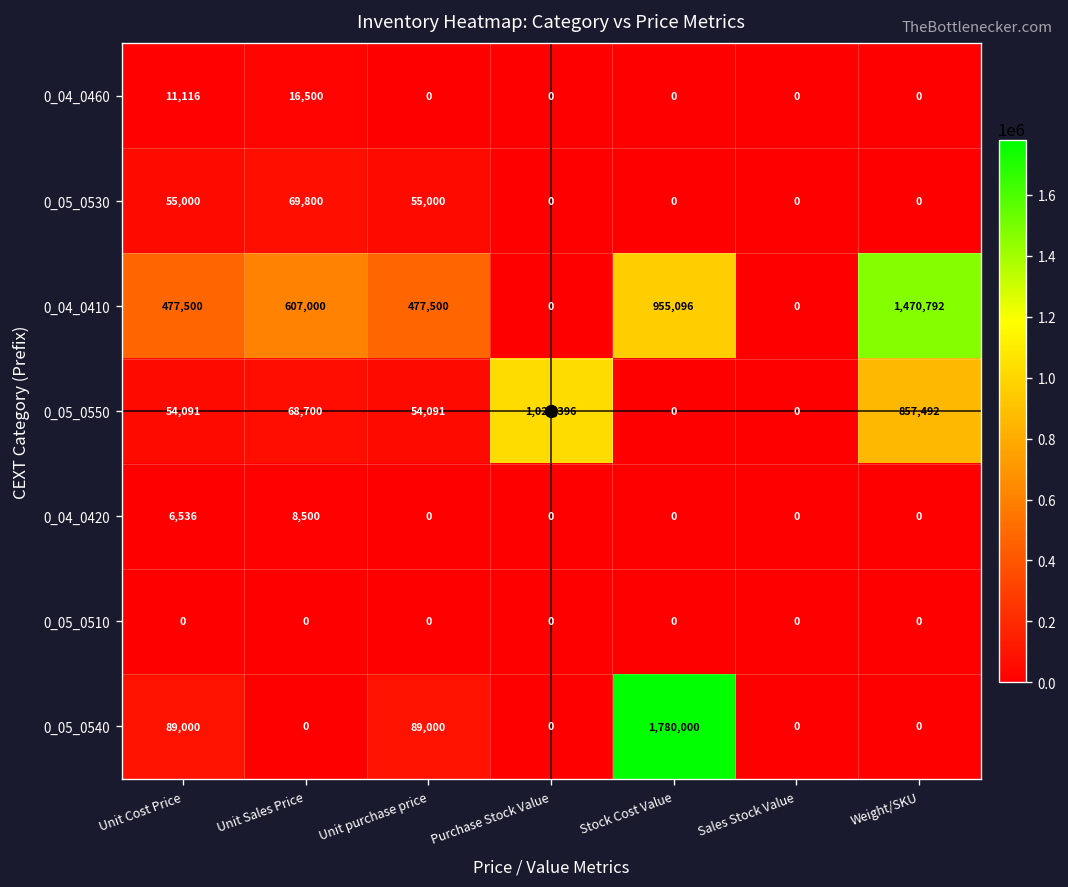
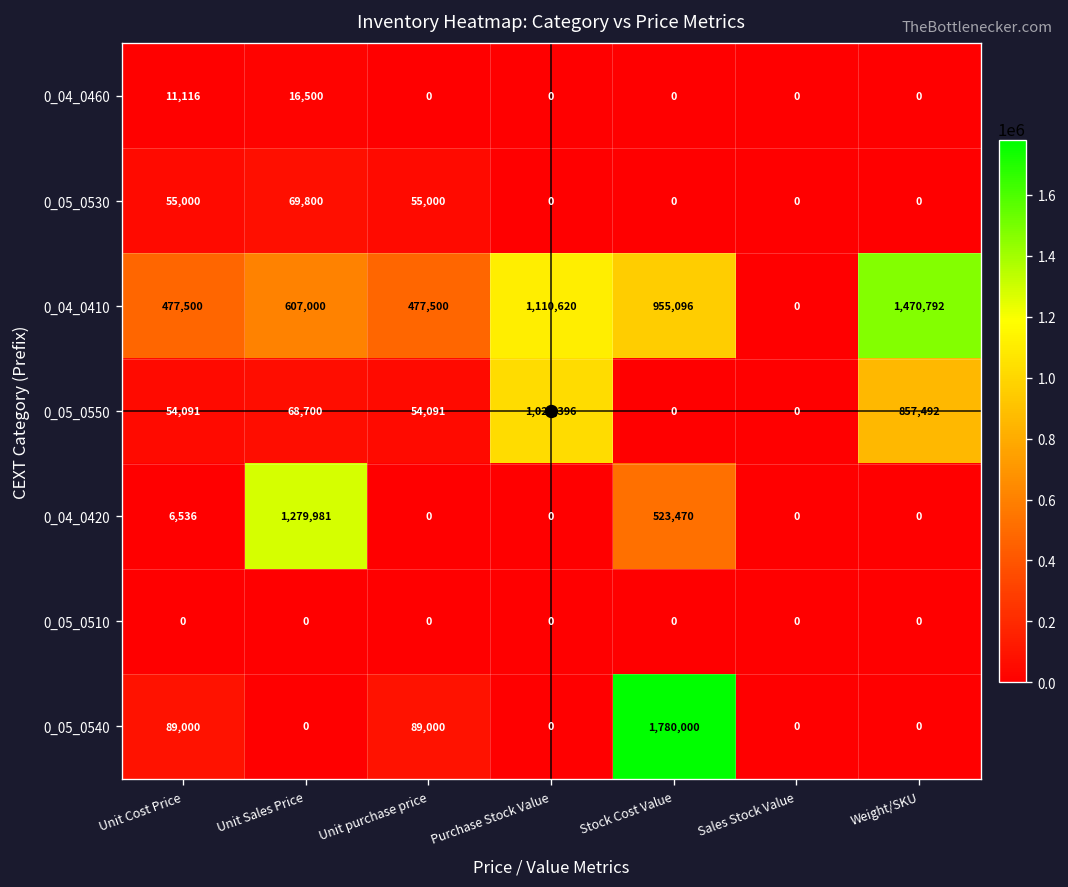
0_04_0410, Purchase Stock Value: 0 -> 1,110,620
0_04_0420, Unit Sales Price: 8,500 -> 1,279,981
0_04_0420, Stock Cost Value: 0 -> 523,470
